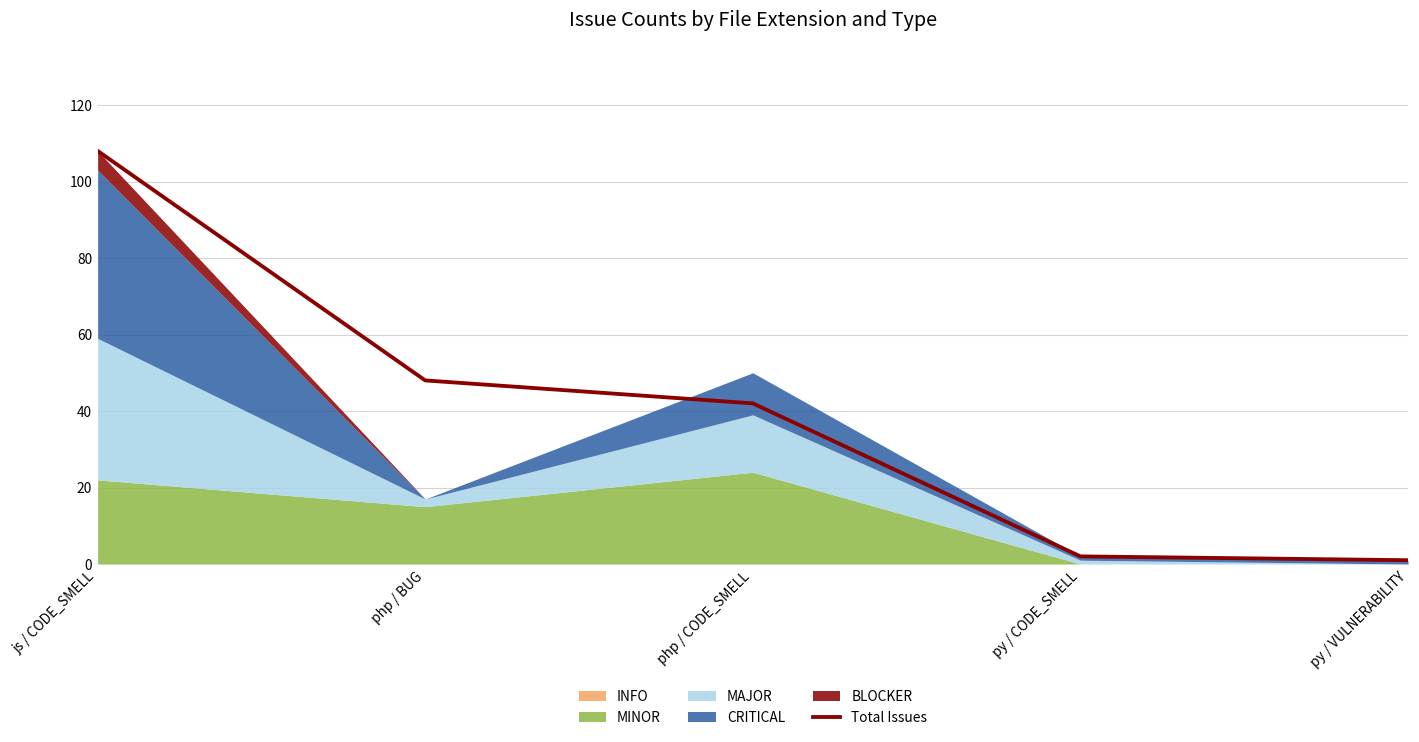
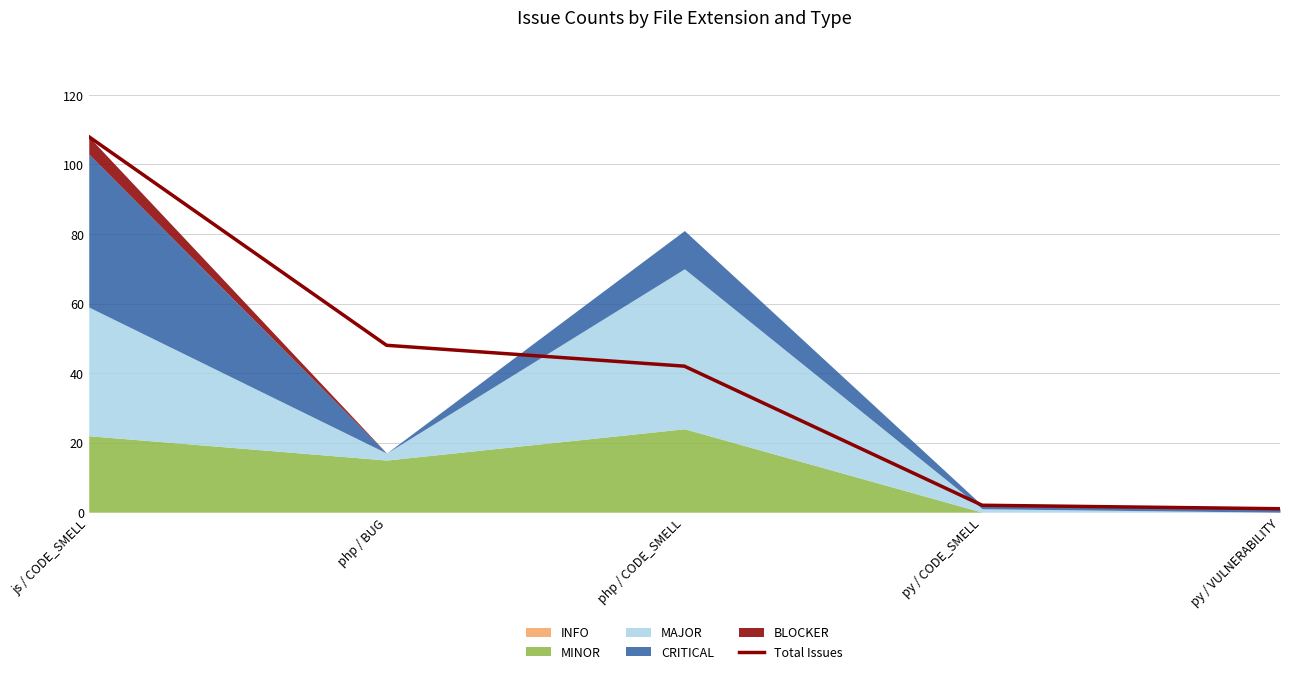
MAJOR, php / CODE_SMELL: 15 -> 46
